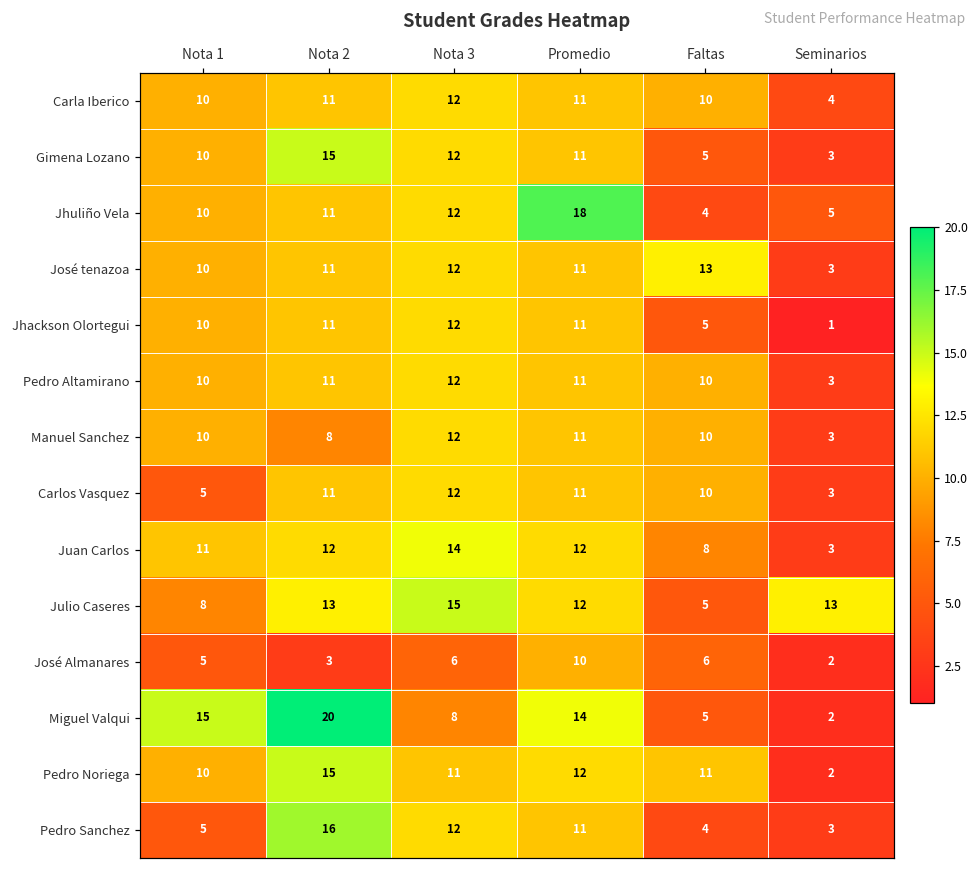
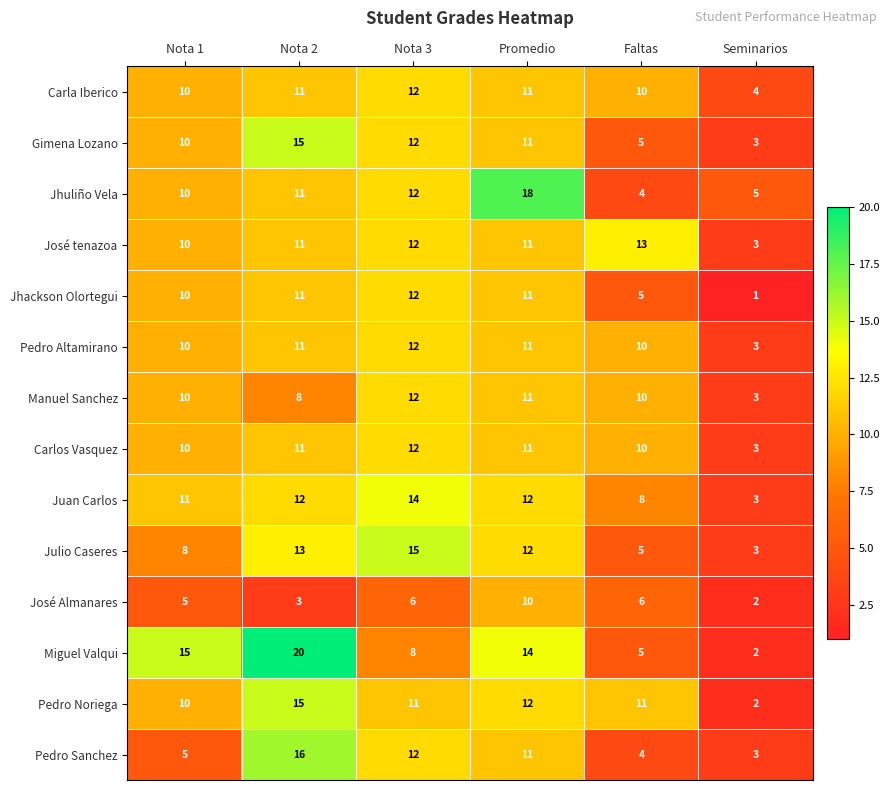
Carlos Vasquez, Nota 1: 5 -> 10
Julio Caseres, Seminarios: 13 -> 3
